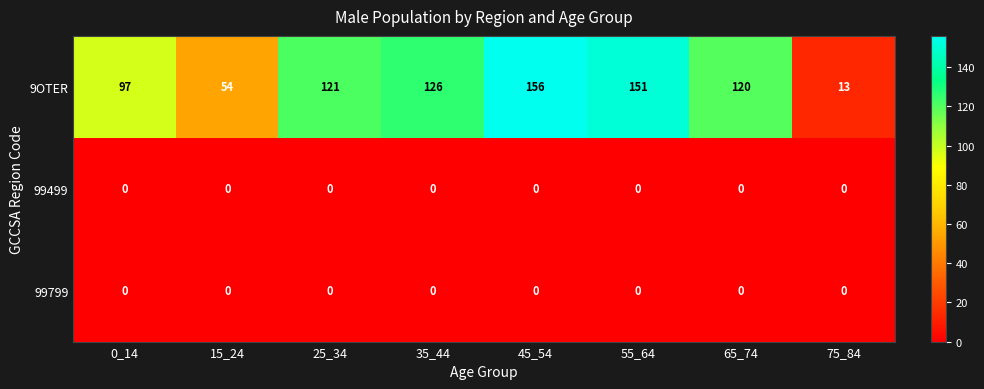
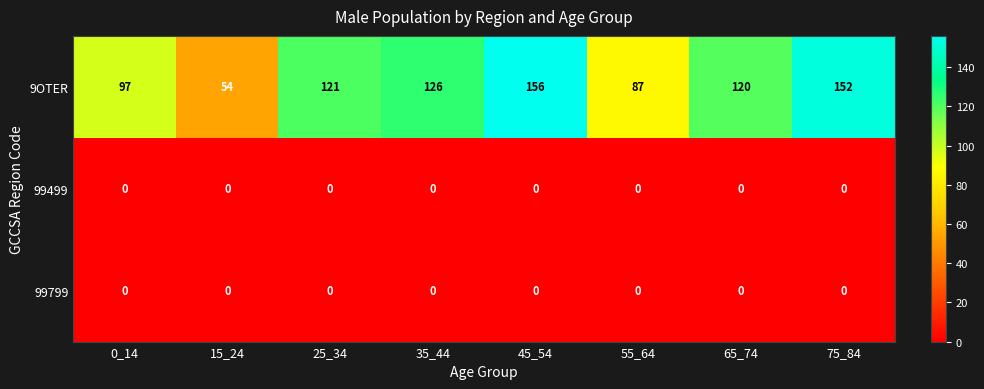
9OTER, 55_64: 151 -> 87
9OTER, 75_84: 13 -> 152
